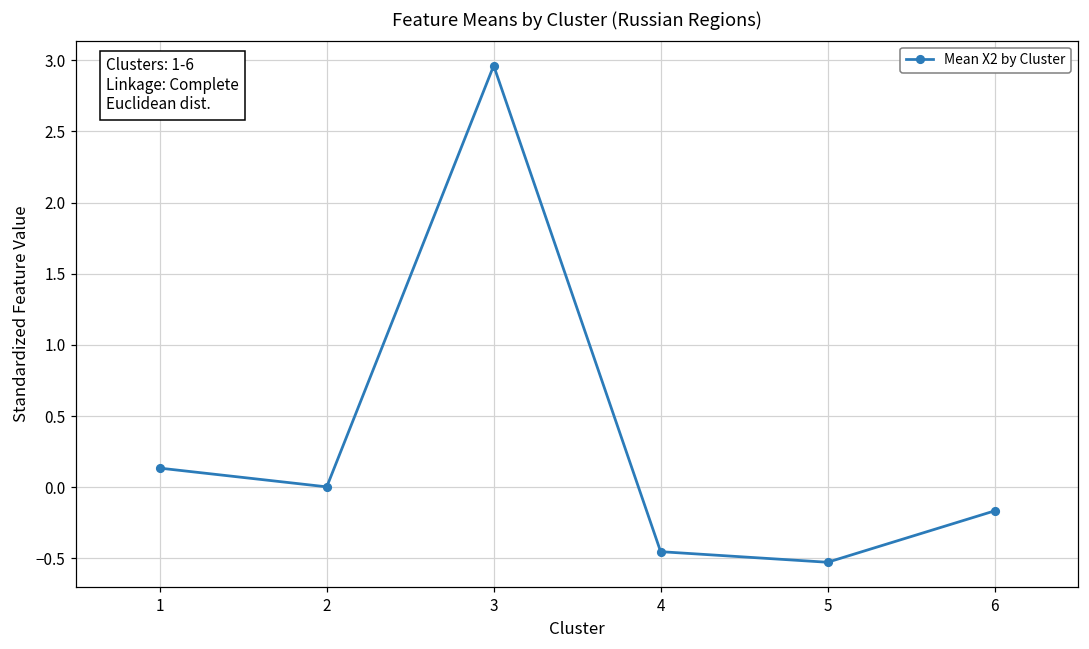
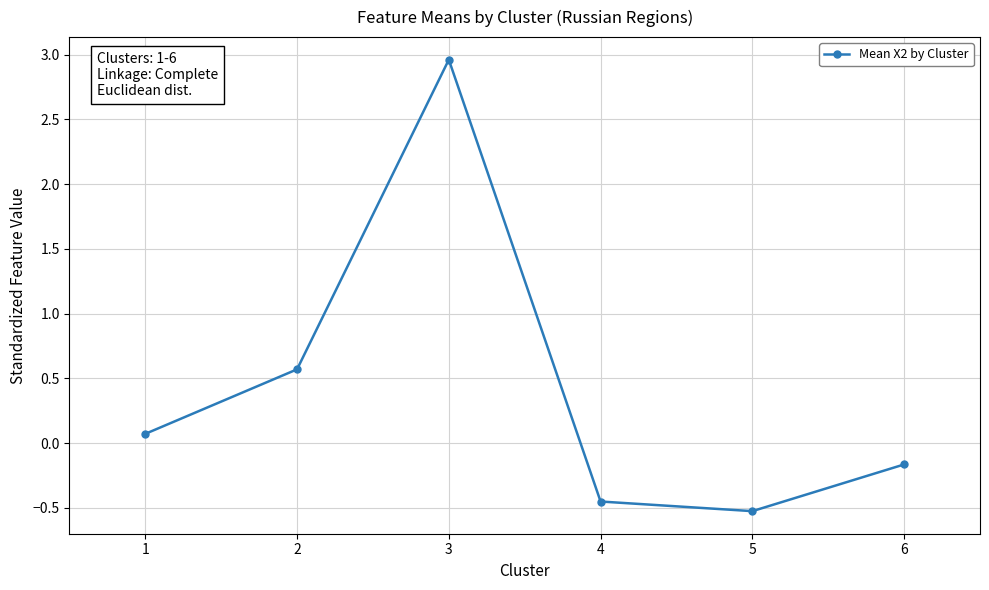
1: 0.13 -> 0.07
2: 0.00 -> 0.57
